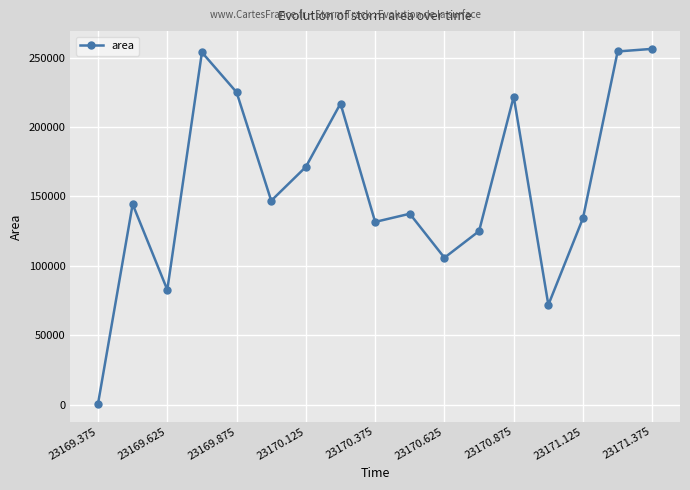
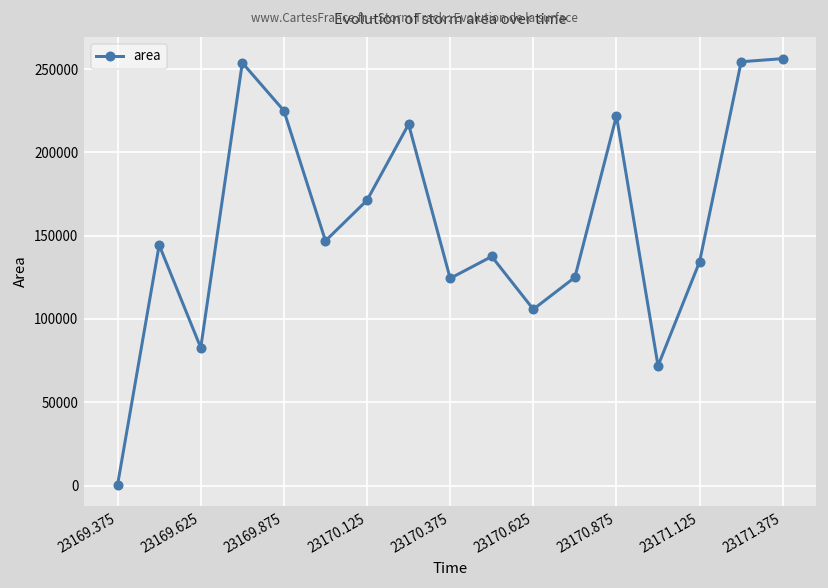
23170.375: 132000 -> 124000
